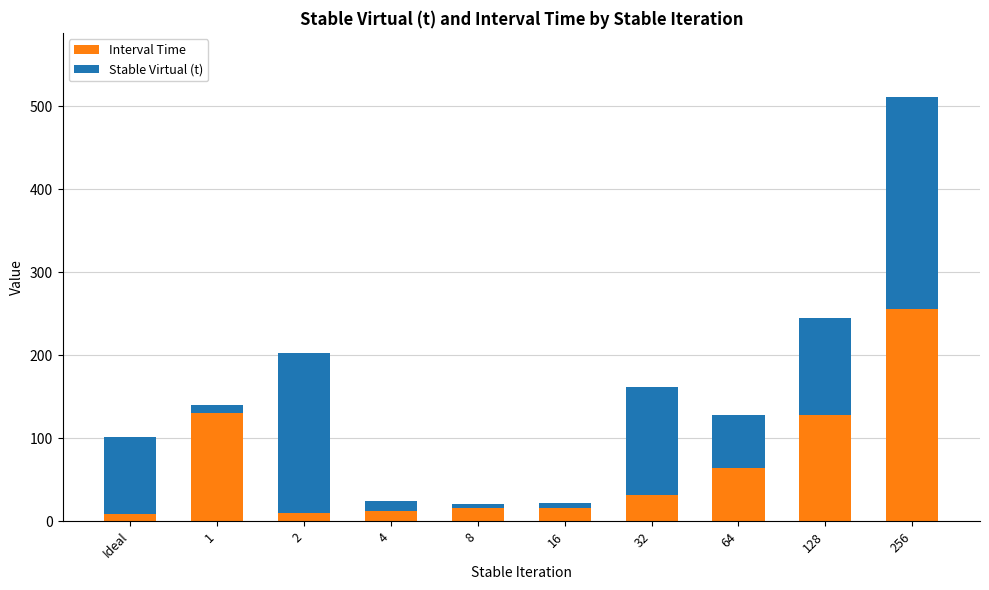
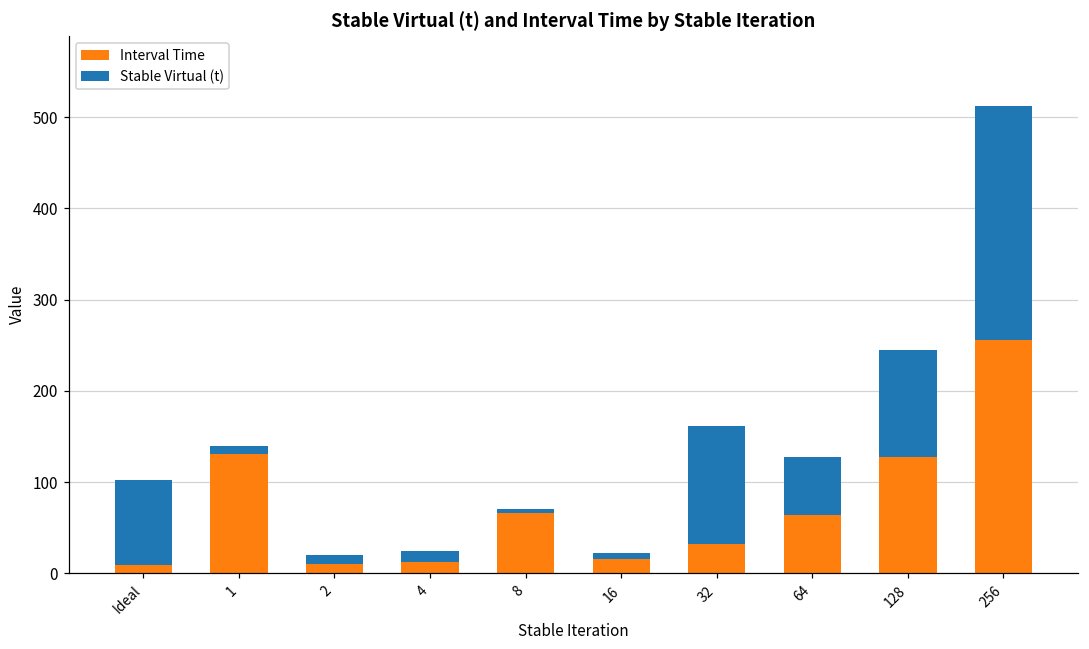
Stable Virtual (t), 2: 190 -> 10
Interval Time, 8: 20 -> 70
